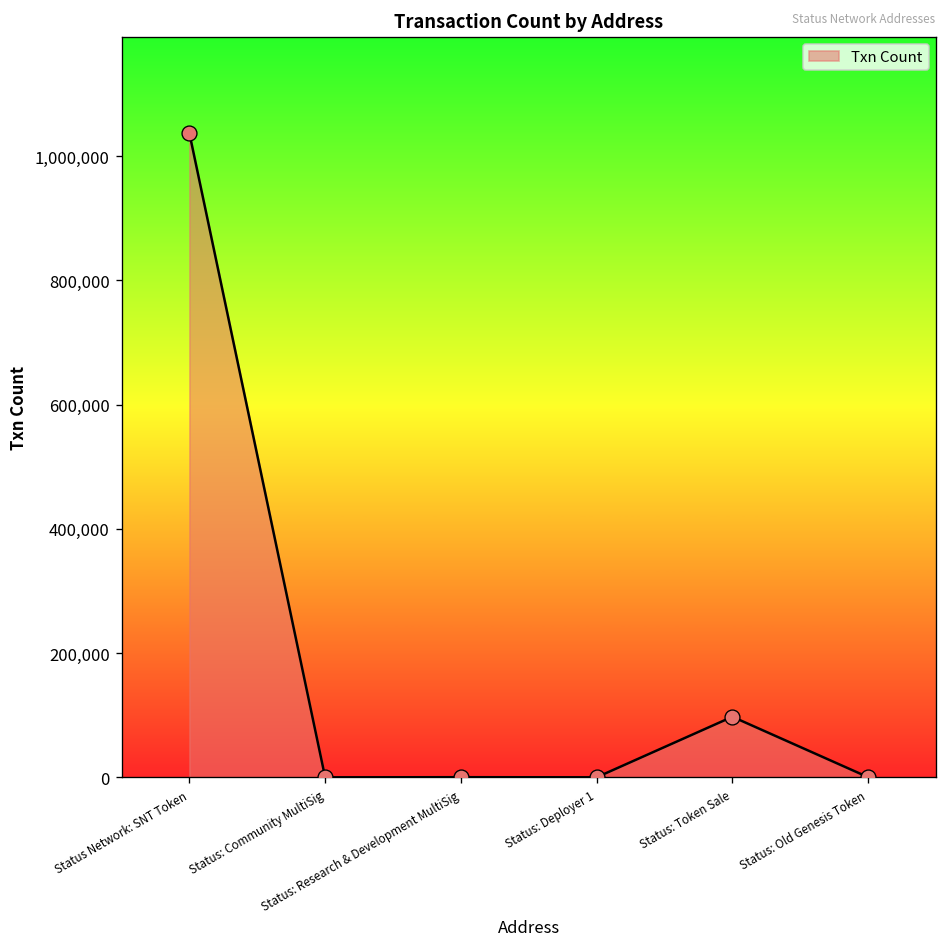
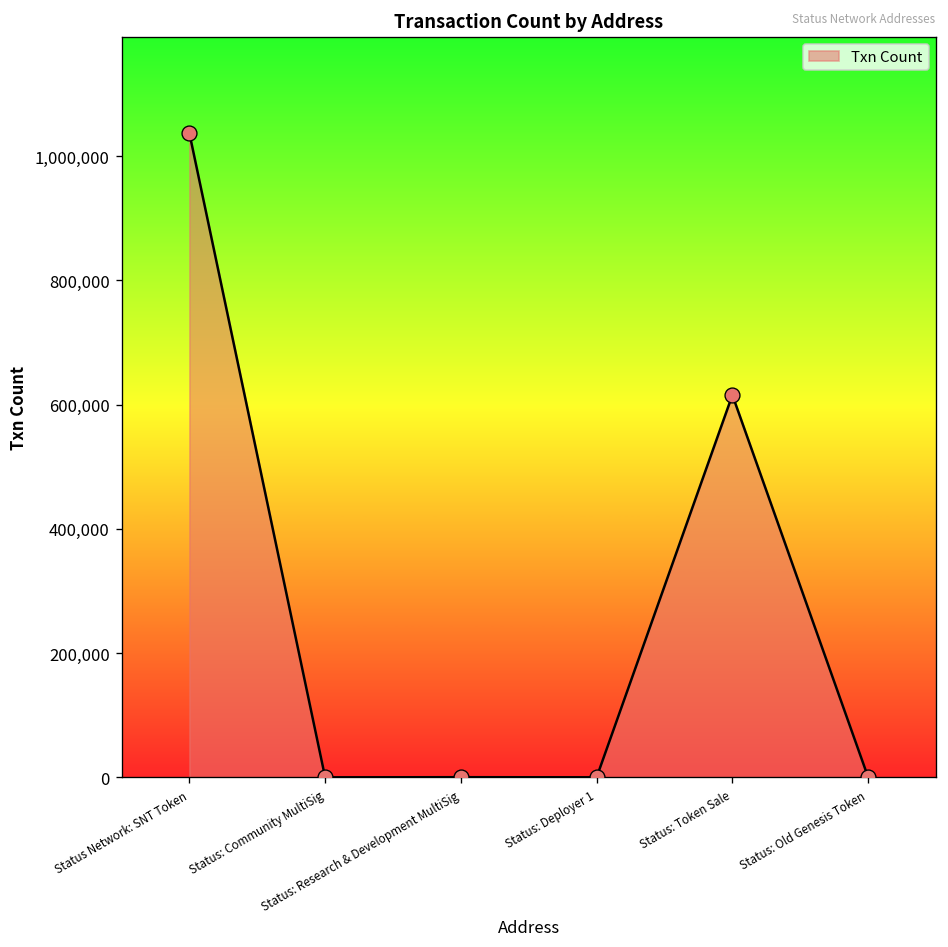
Status: Token Sale: 100,000 -> 620,000
